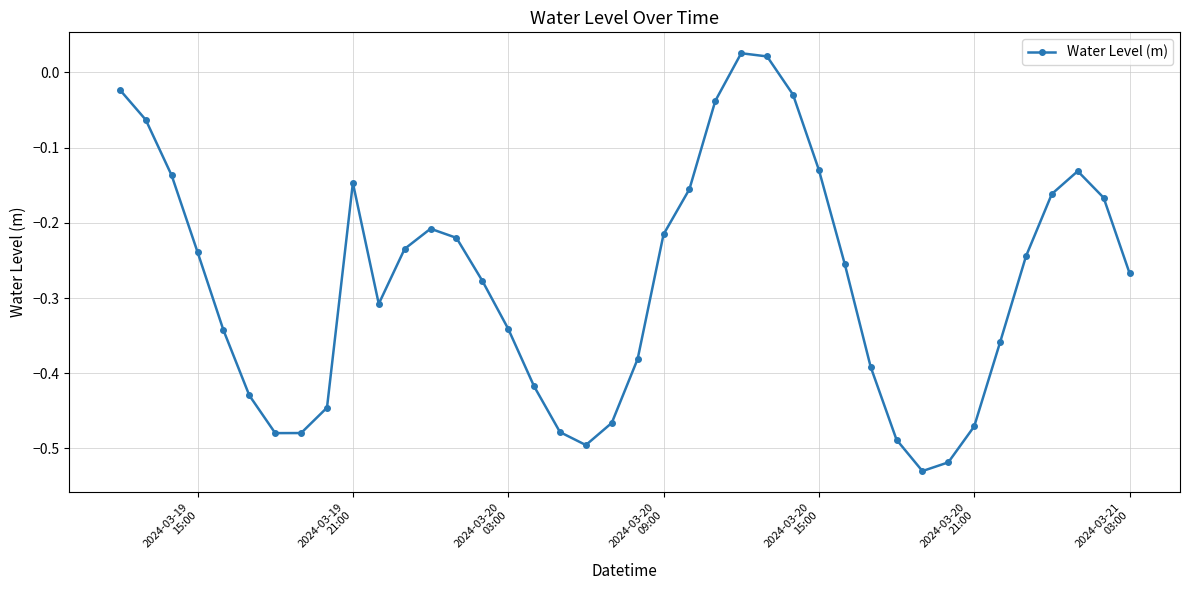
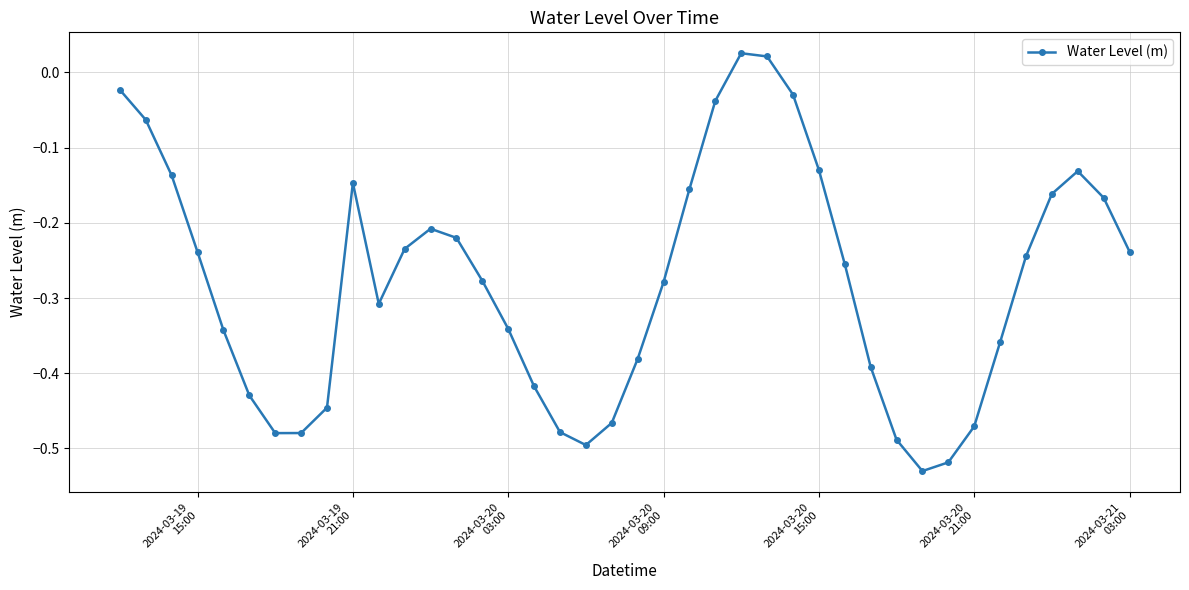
2024-03-20 09:00: -0.22 -> -0.28
2024-03-21 03:00: -0.27 -> -0.24
